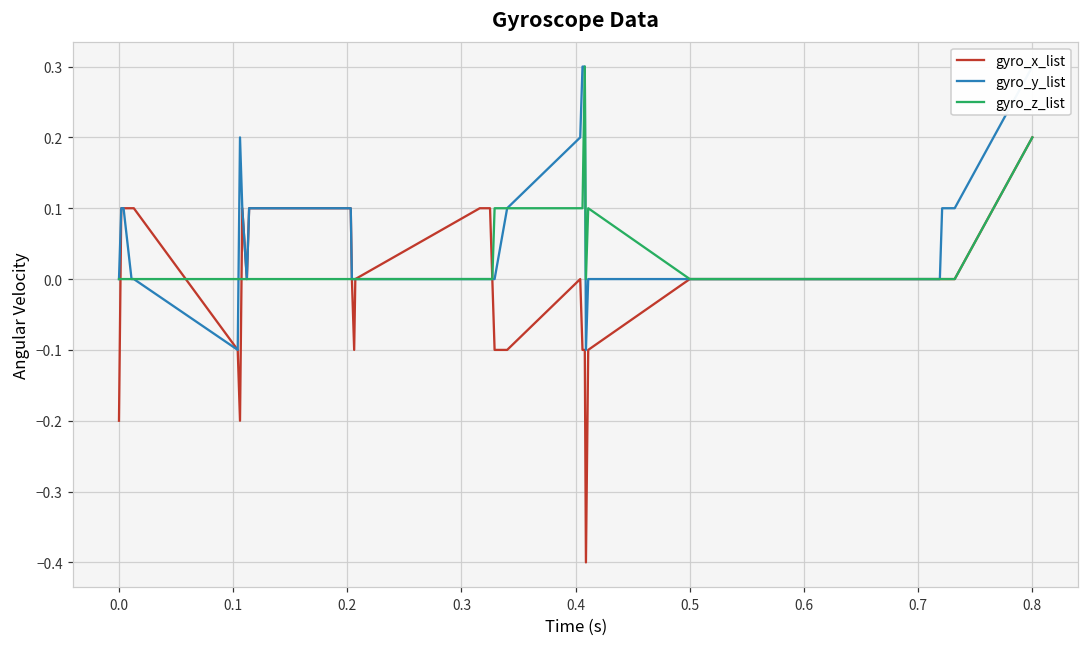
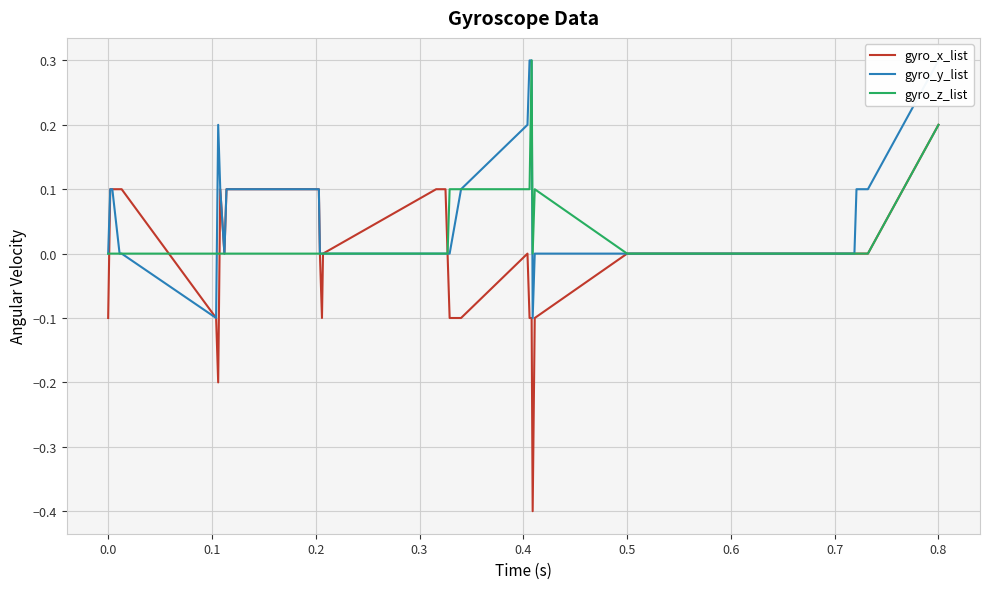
gyro_x_list, 0.0: -0.2 -> -0.1
